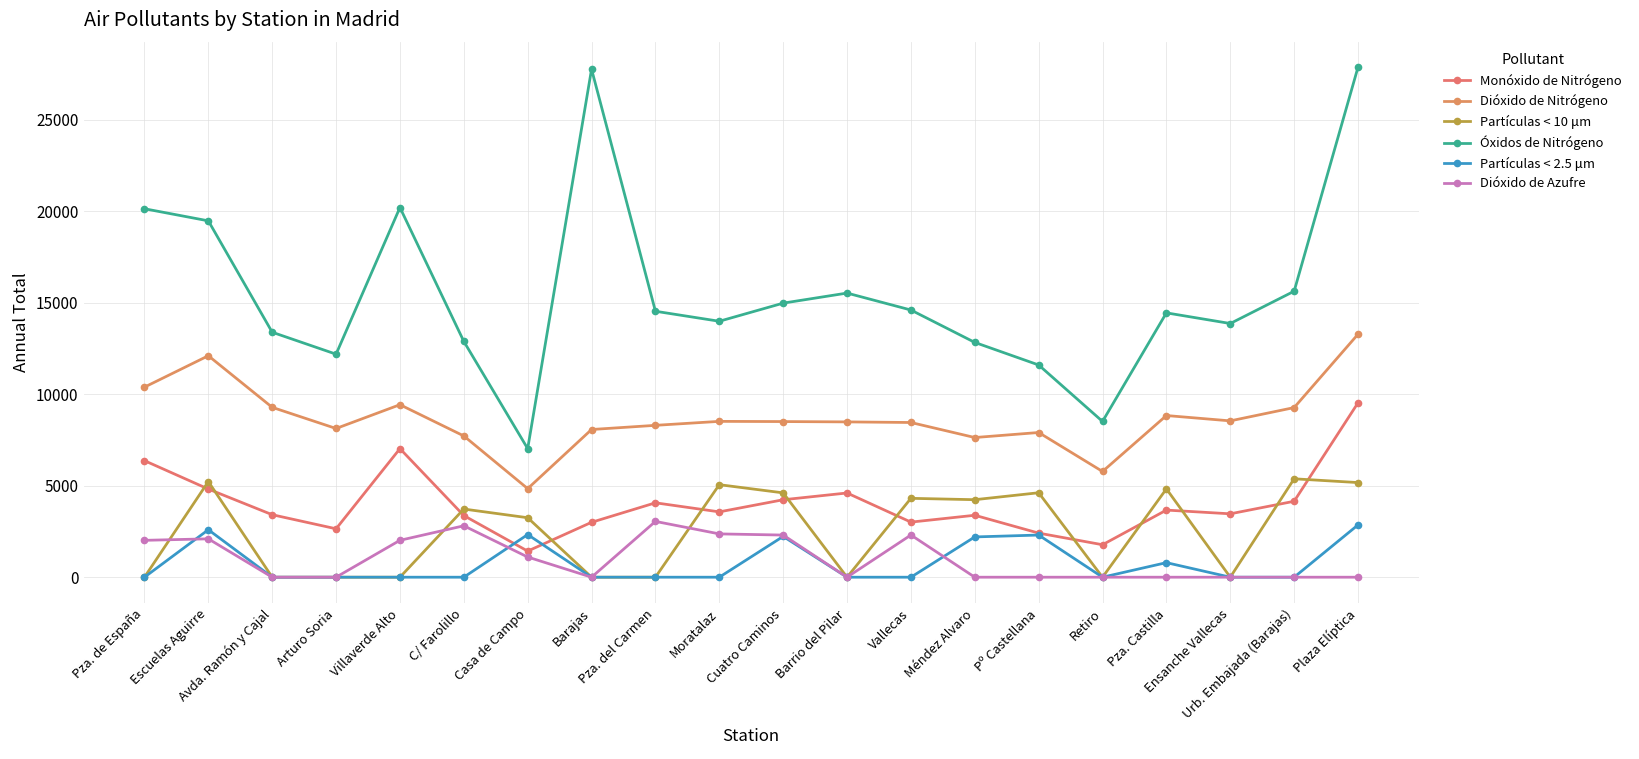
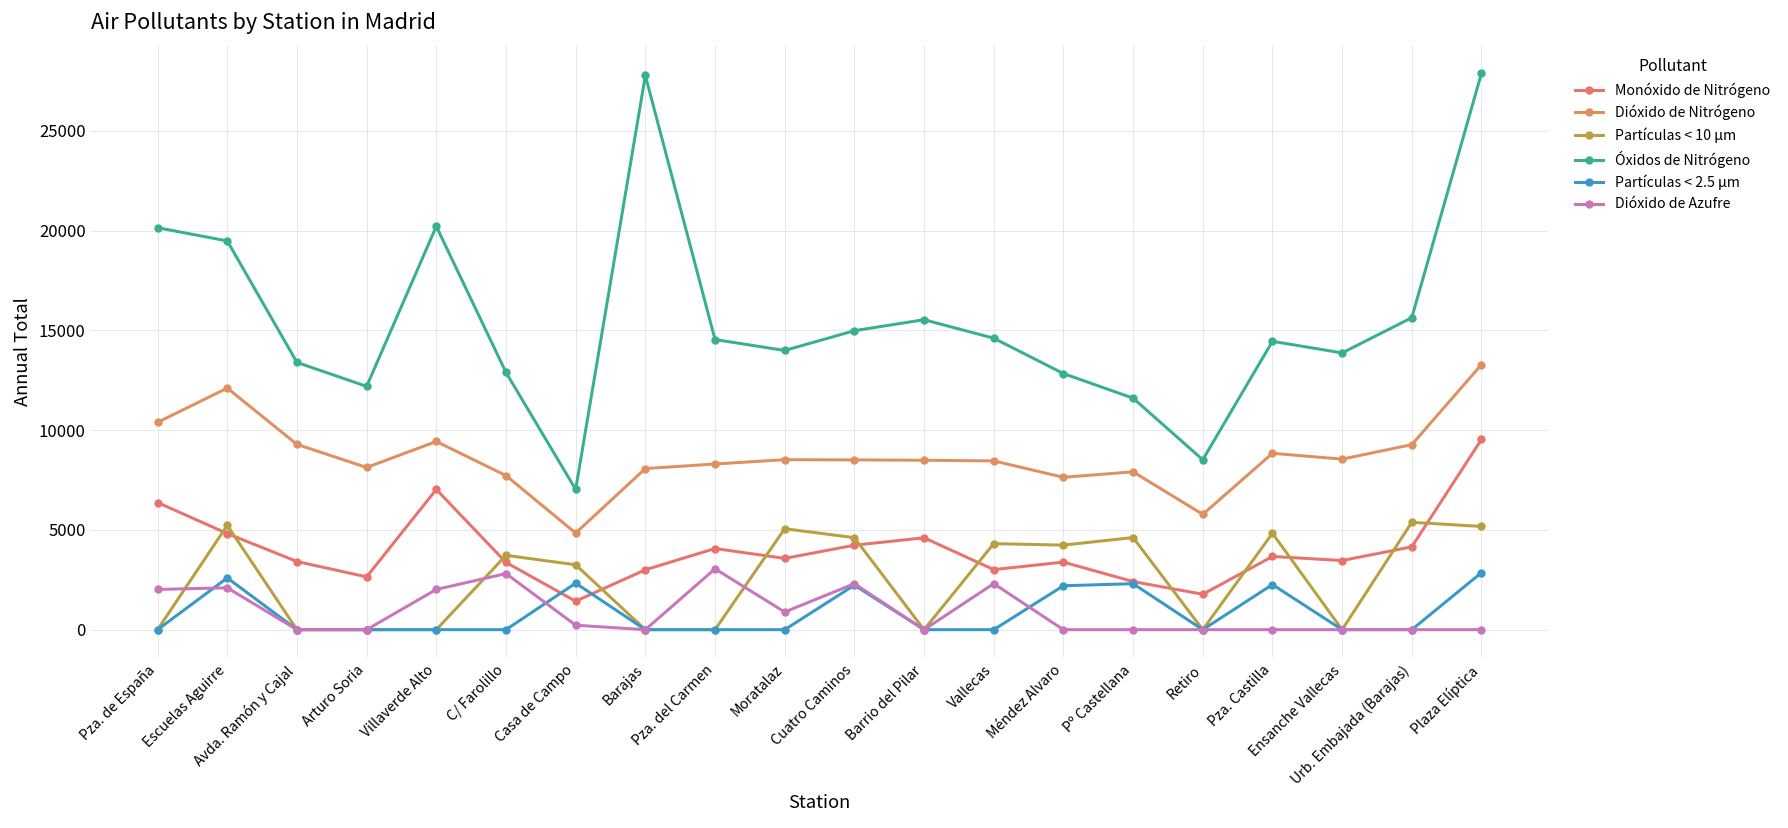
Dióxido de Azufre, Casa de Campo: 1100 -> 200
Dióxido de Azufre, Moratalaz: 2400 -> 900
Partículas < 2.5 μm, Pza. Castilla: 800 -> 2300
